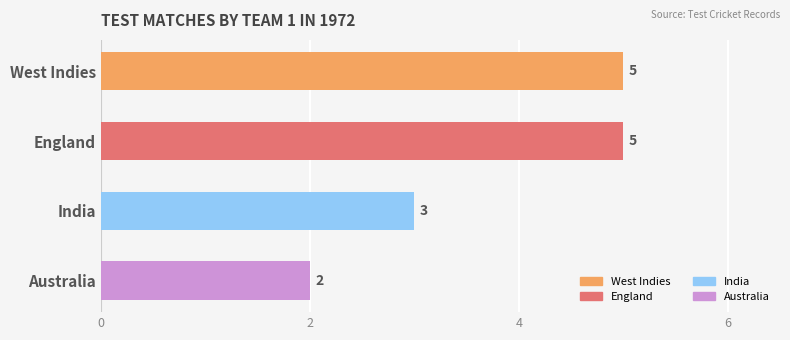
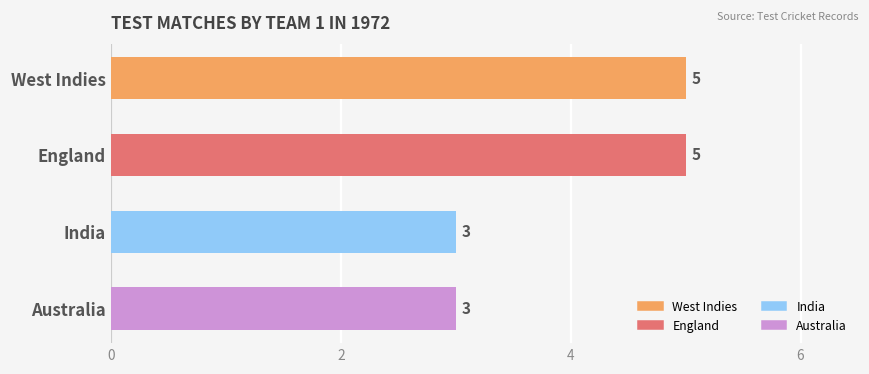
Australia: 2 -> 3
